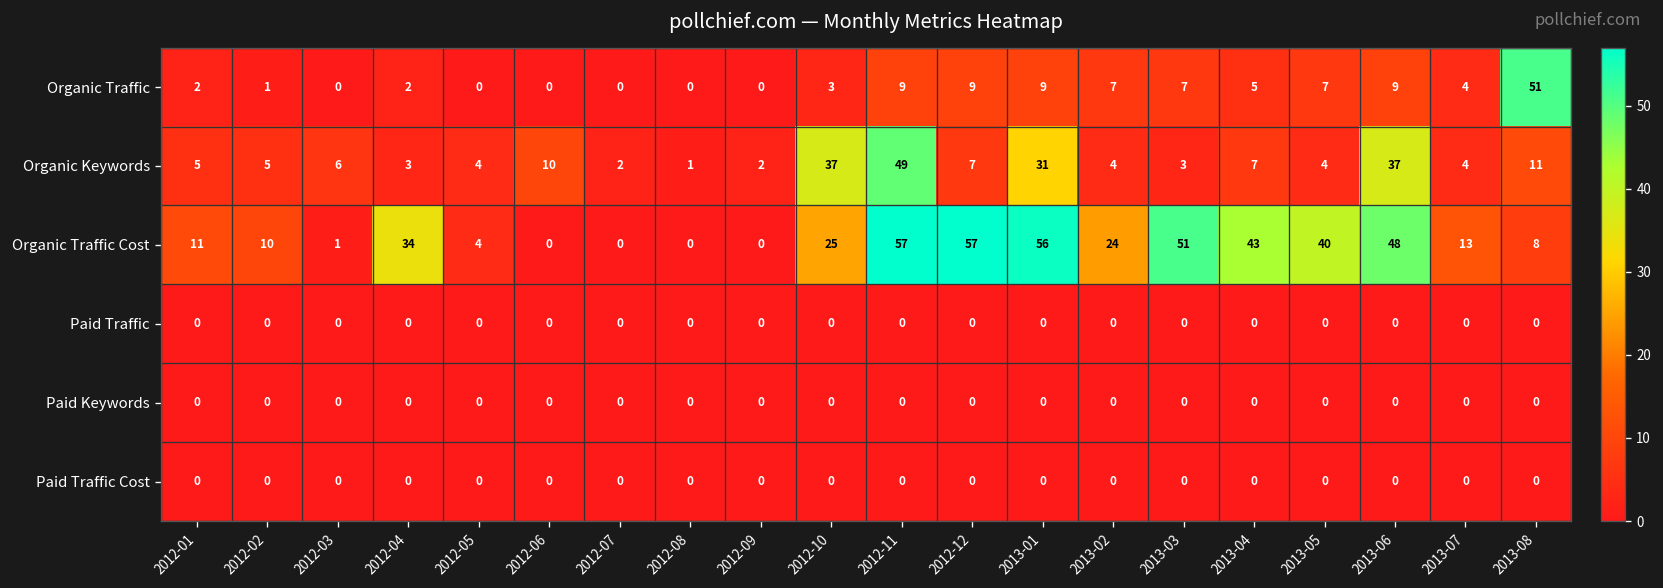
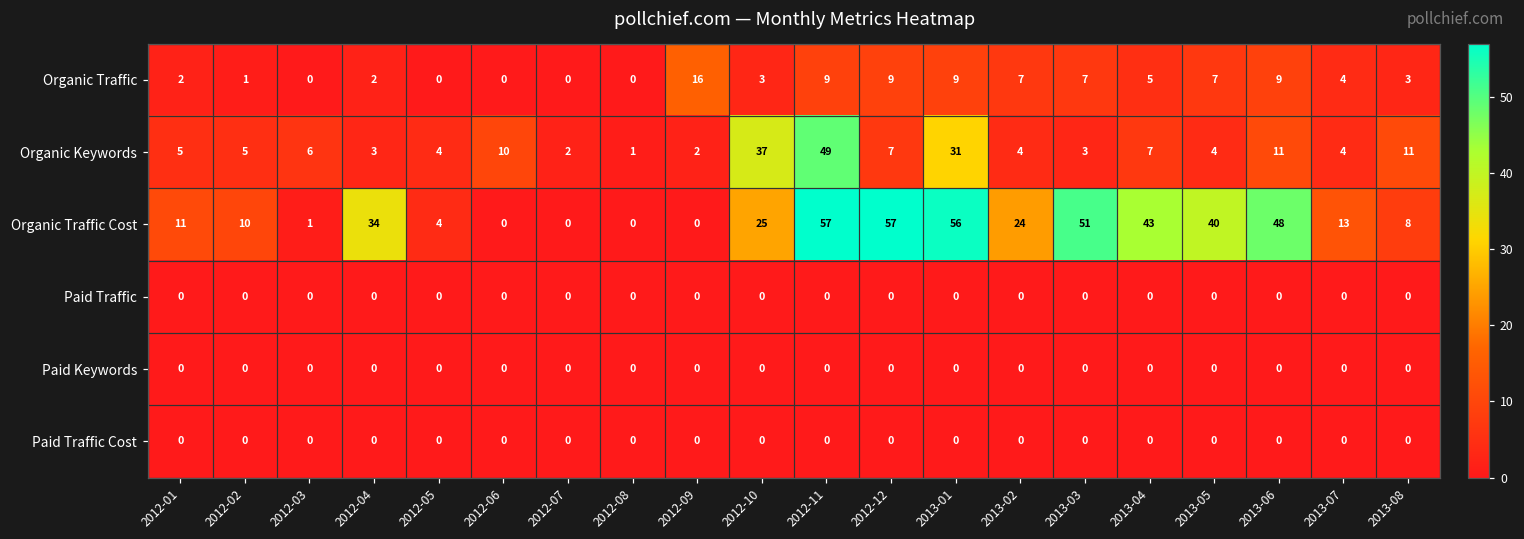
Organic Traffic, 2012-09: 0 -> 16
Organic Traffic, 2013-08: 51 -> 3
Organic Keywords, 2013-06: 37 -> 11
